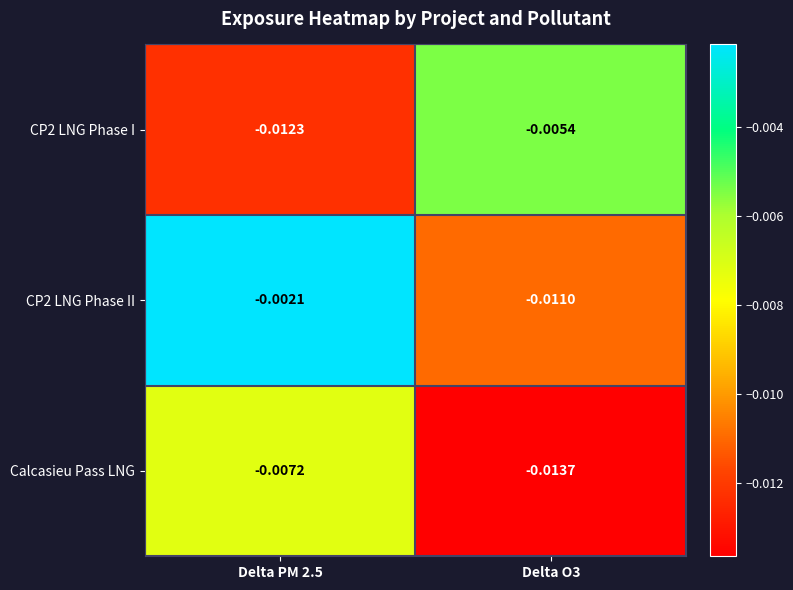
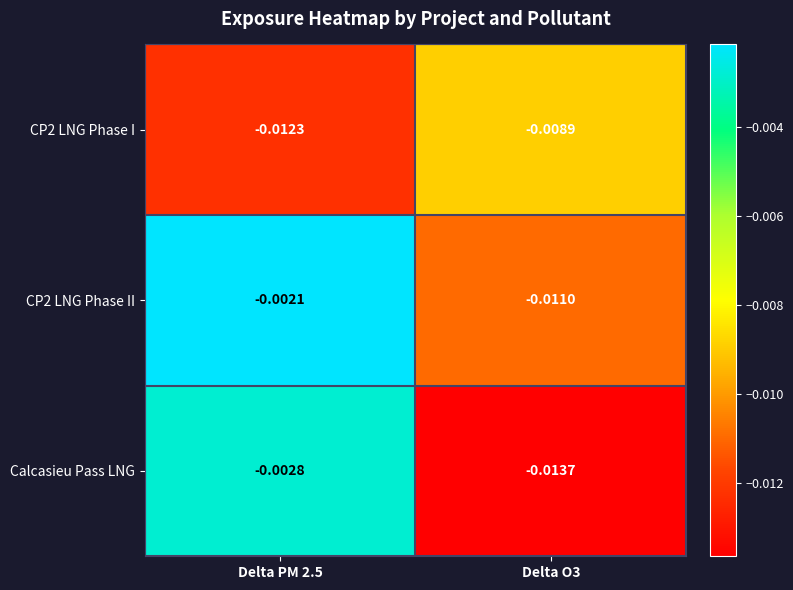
CP2 LNG Phase I, Delta O3: -0.0054 -> -0.0089
Calcasieu Pass LNG, Delta PM 2.5: -0.0072 -> -0.0028
